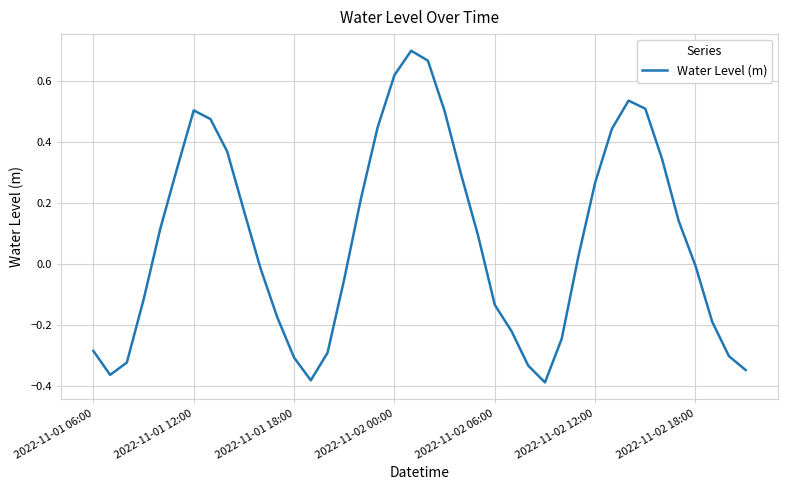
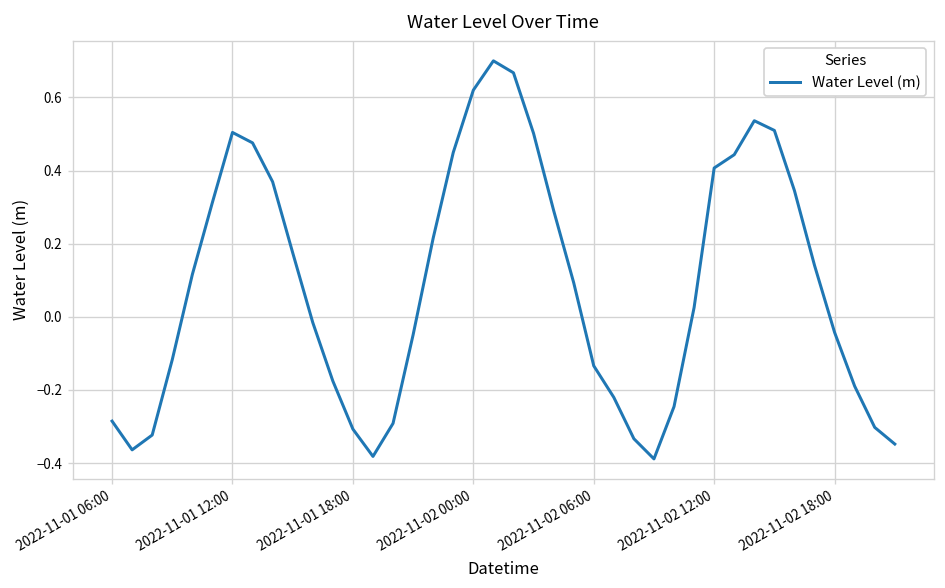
2022-11-02 12:00: 0.27 -> 0.41
2022-11-02 18:00: -0.01 -> -0.04
